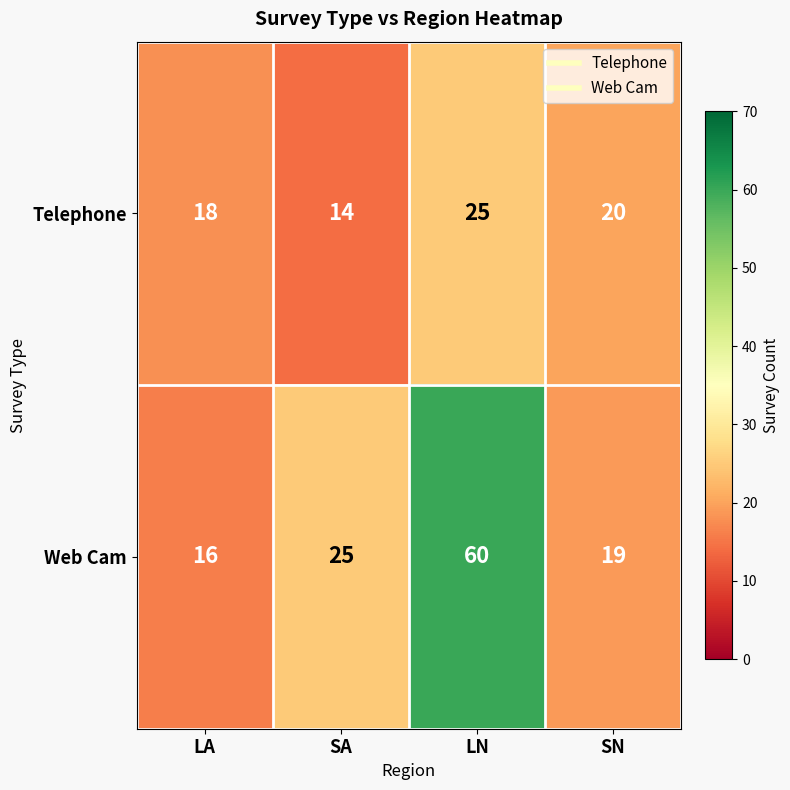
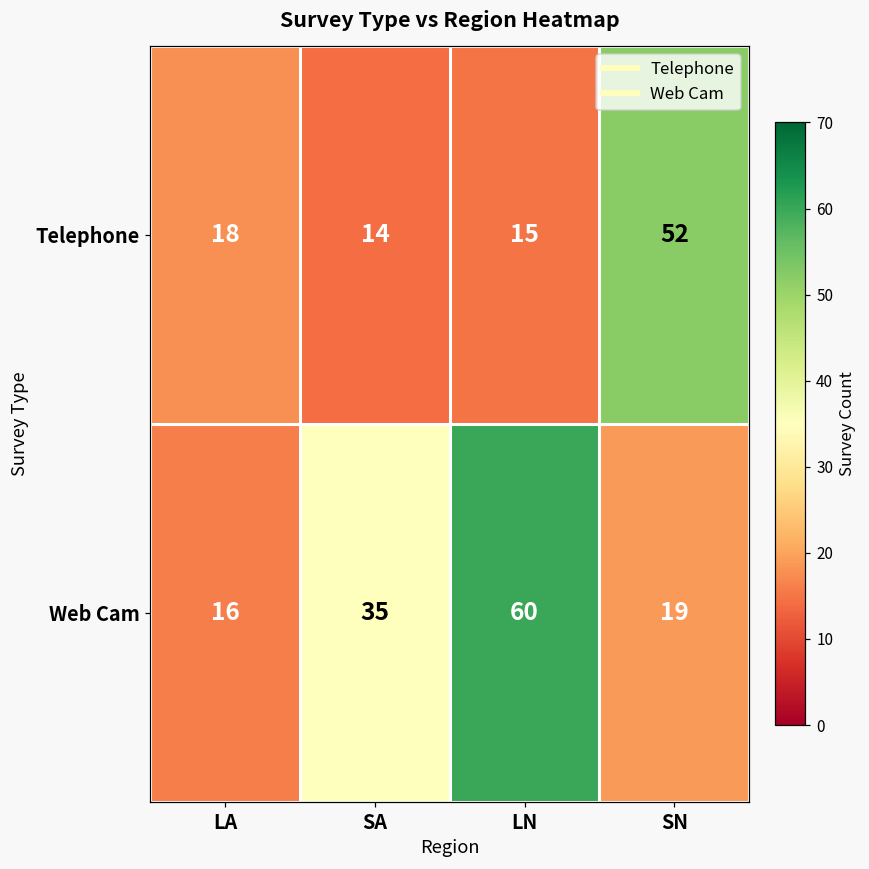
Telephone, LN: 25 -> 15
Telephone, SN: 20 -> 52
Web Cam, SA: 25 -> 35
